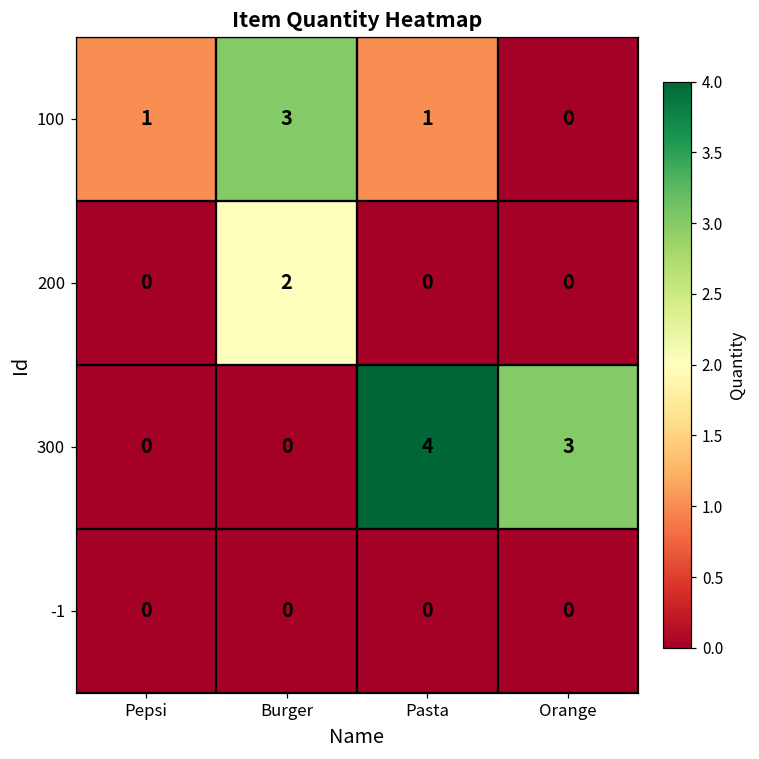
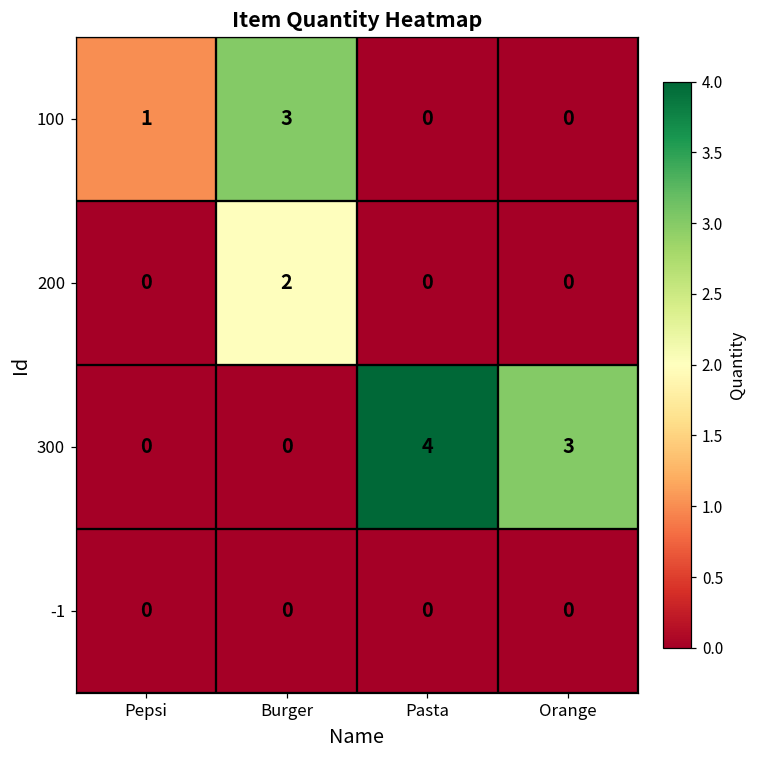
100, Pasta: 1 -> 0
